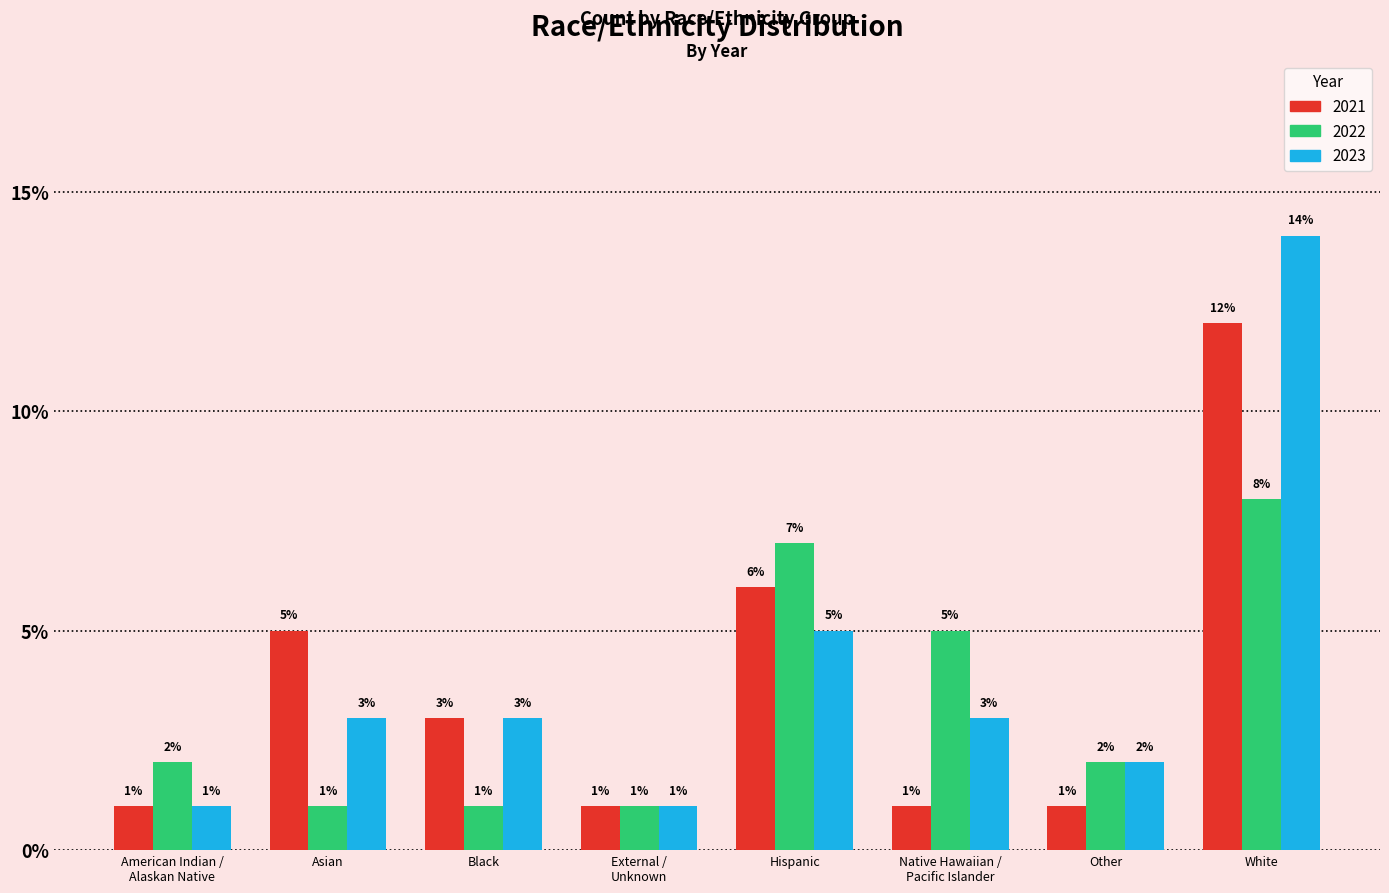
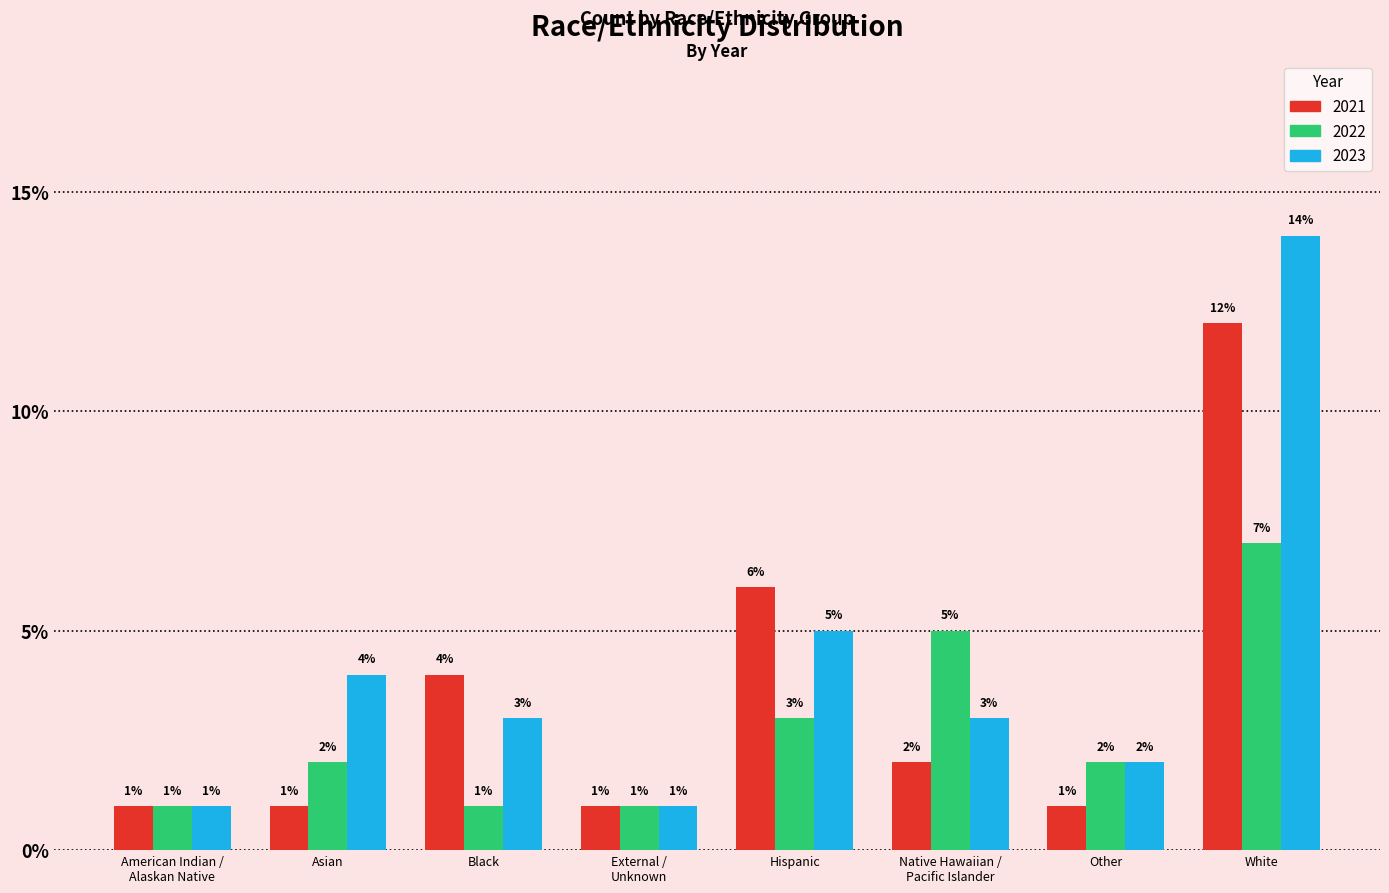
2022, American Indian / Alaskan Native: 2% -> 1%
2021, Asian: 5% -> 1%
2022, Asian: 1% -> 2%
2023, Asian: 3% -> 4%
2021, Black: 3% -> 4%
2022, Hispanic: 7% -> 3%
2021, Native Hawaiian / Pacific Islander: 1% -> 2%
2022, White: 8% -> 7%
